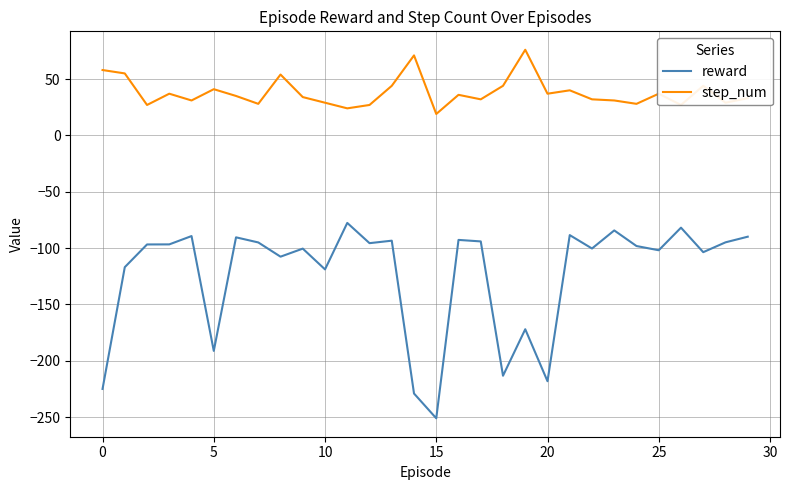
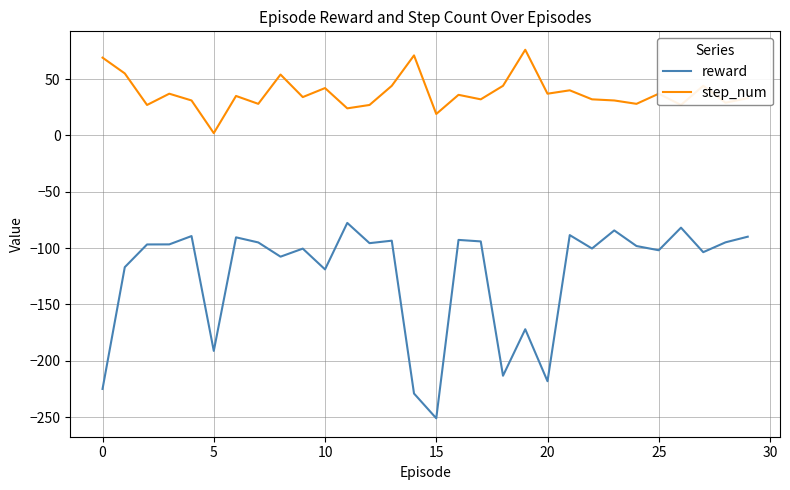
step_num, 0: 58 -> 69
step_num, 5: 41 -> 2
step_num, 10: 29 -> 42
